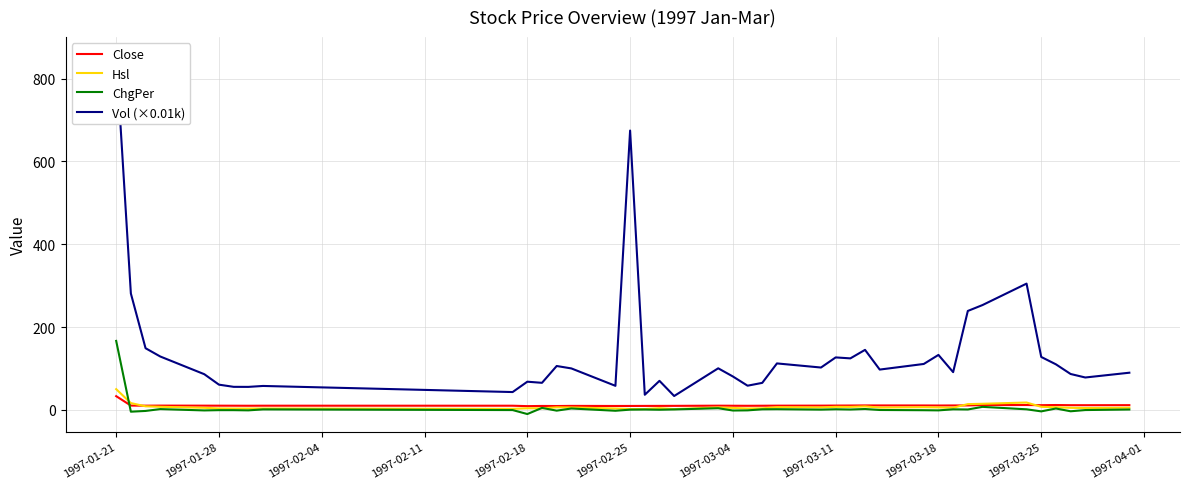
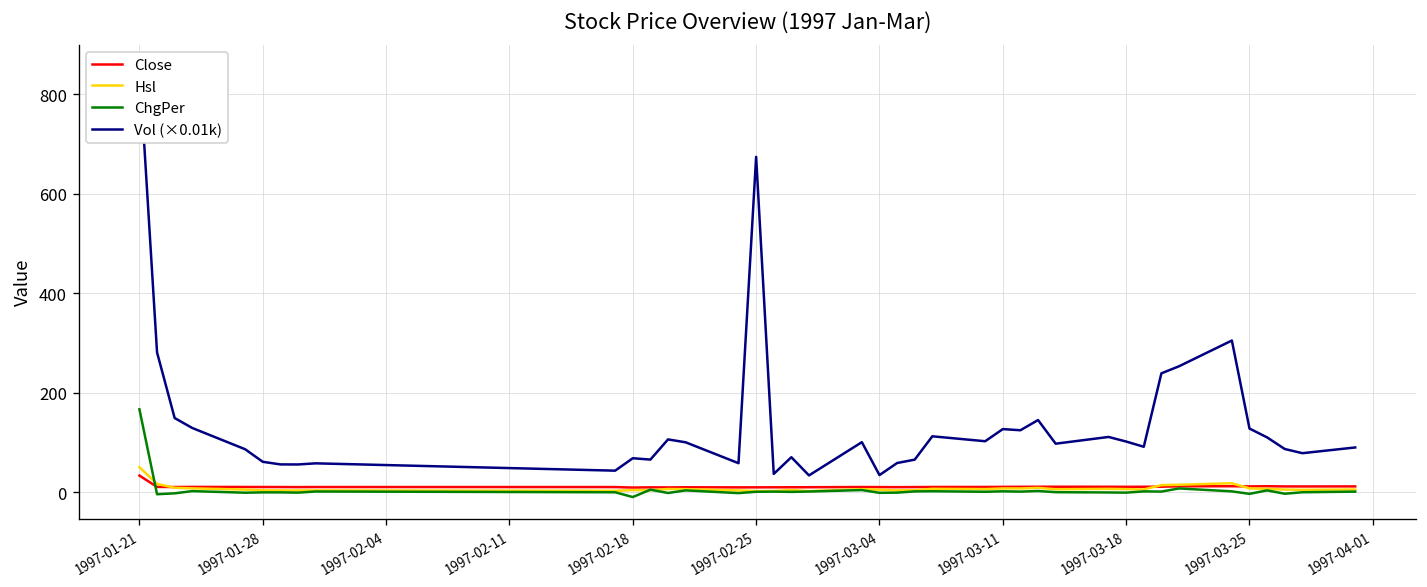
Vol (×0.01k), 1997-03-04: 80 -> 30
Vol (×0.01k), 1997-03-18: 130 -> 100
